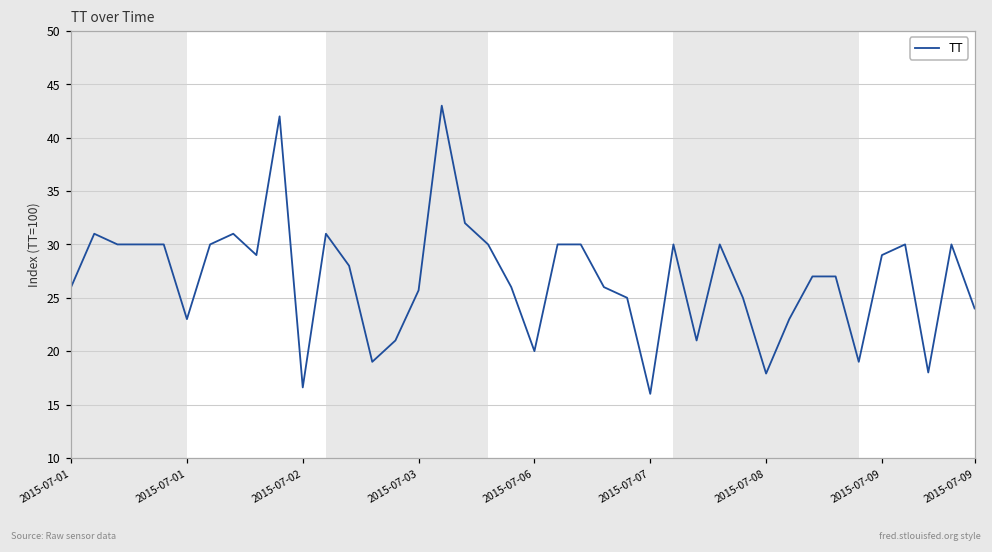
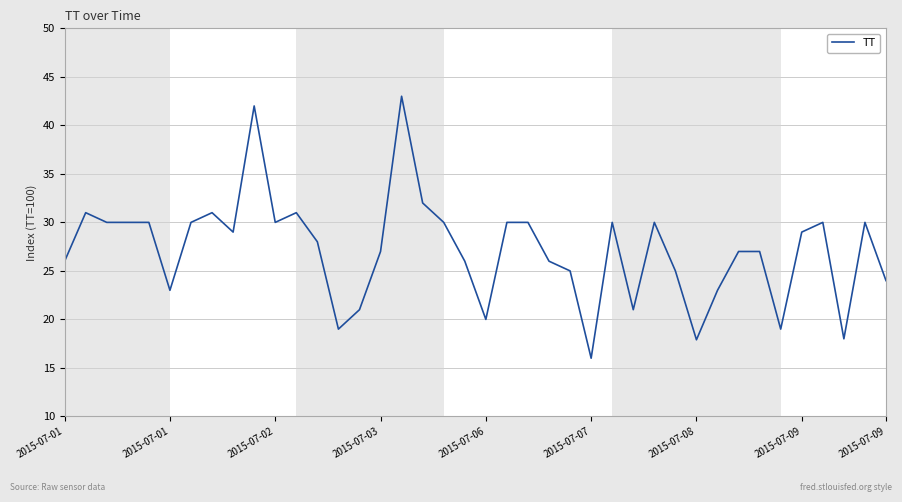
2015-07-02: 17 -> 30
2015-07-03: 26 -> 27
